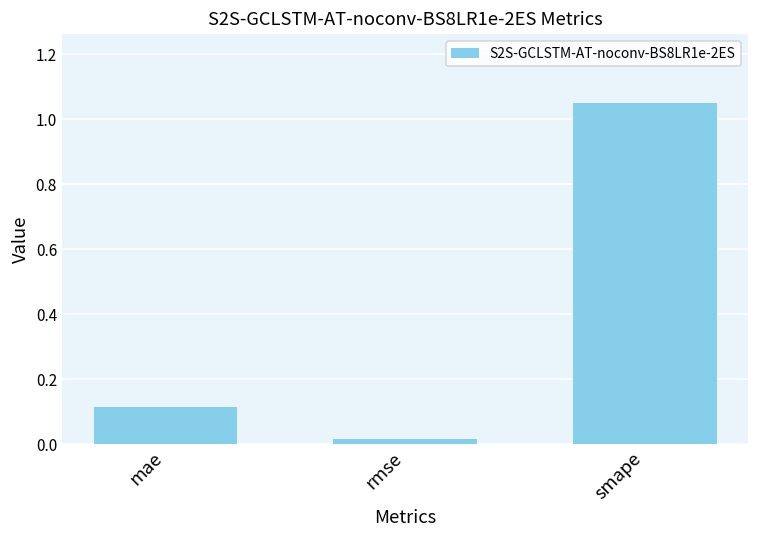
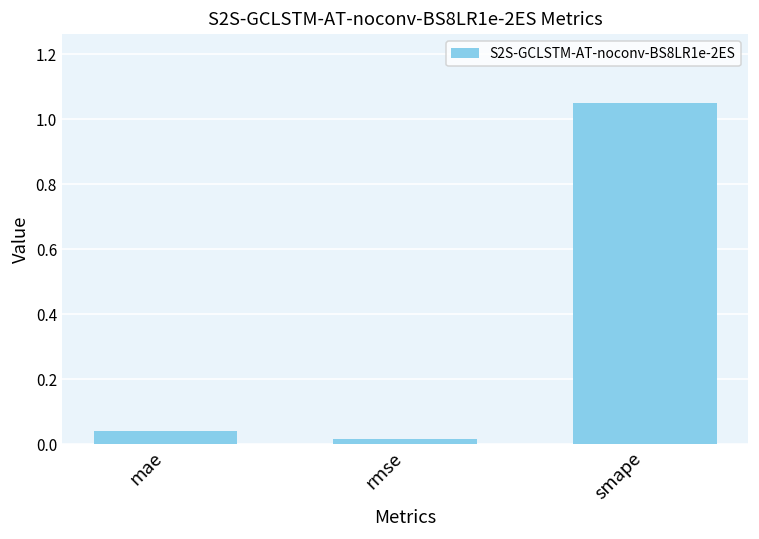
mae: 0.11 -> 0.04
